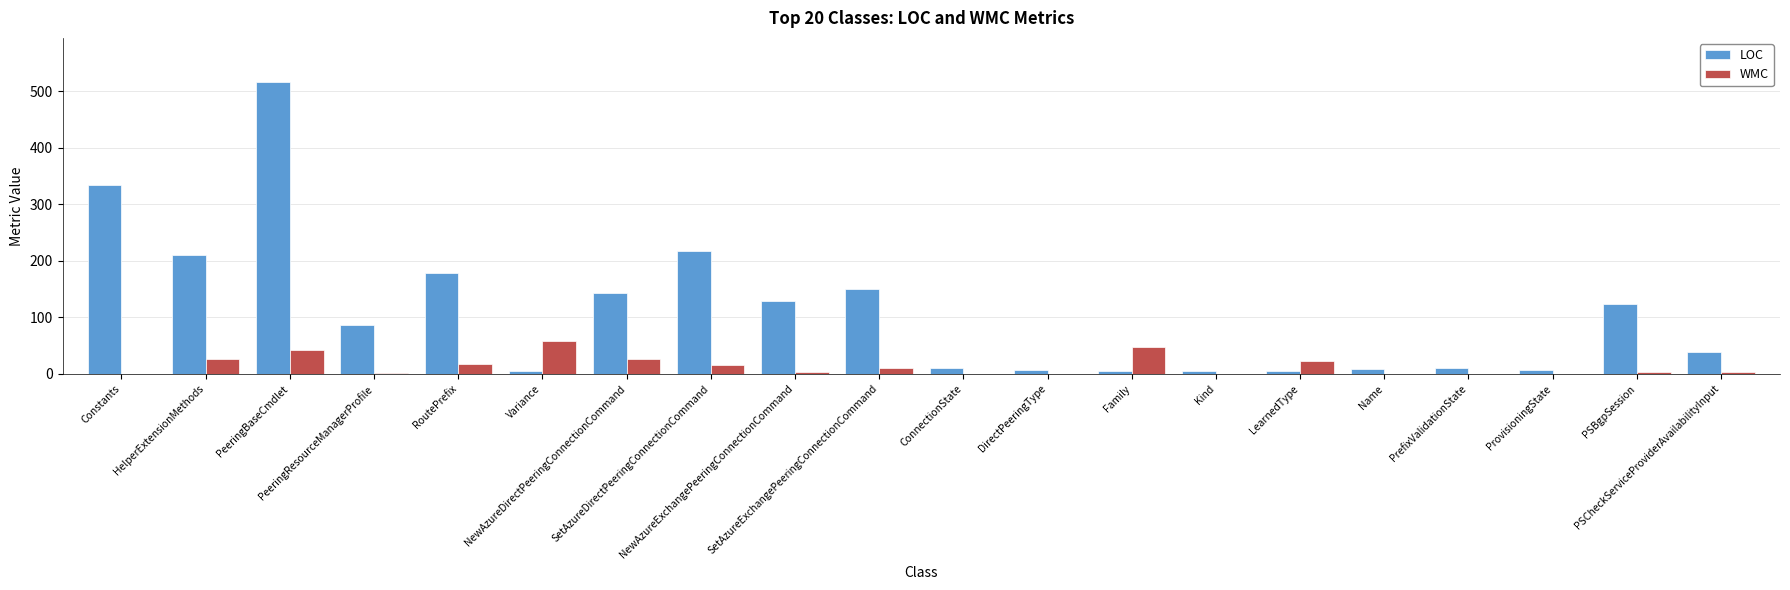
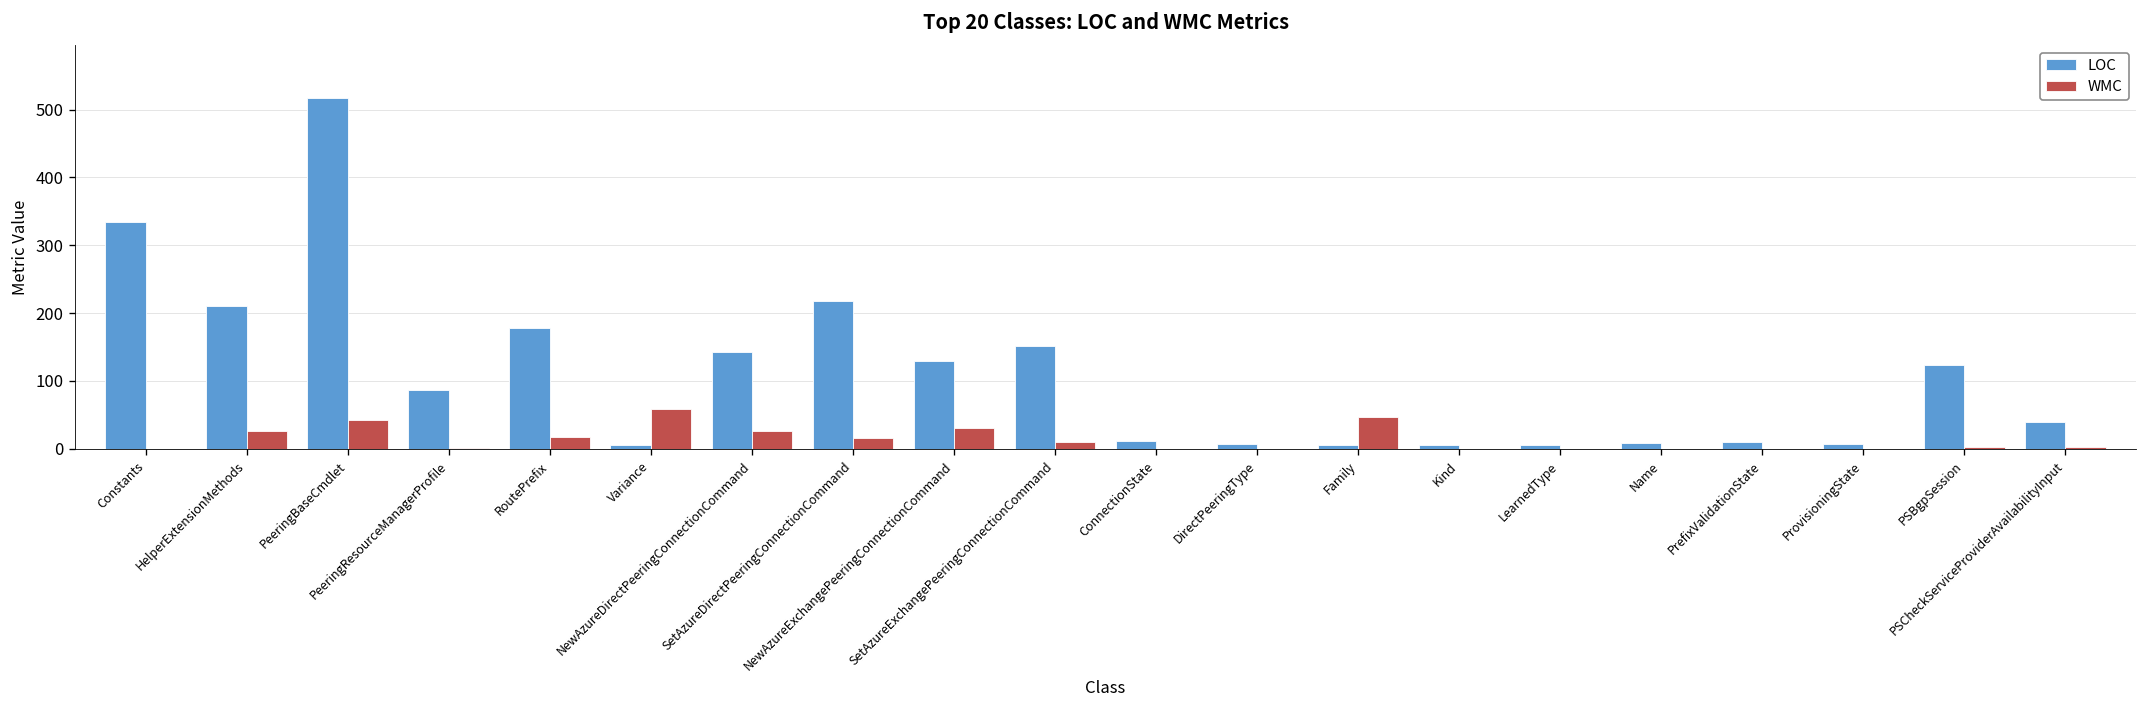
WMC, NewAzureExchangePeeringConnectionCommand: 0 -> 30
WMC, LearnedType: 20 -> 0
